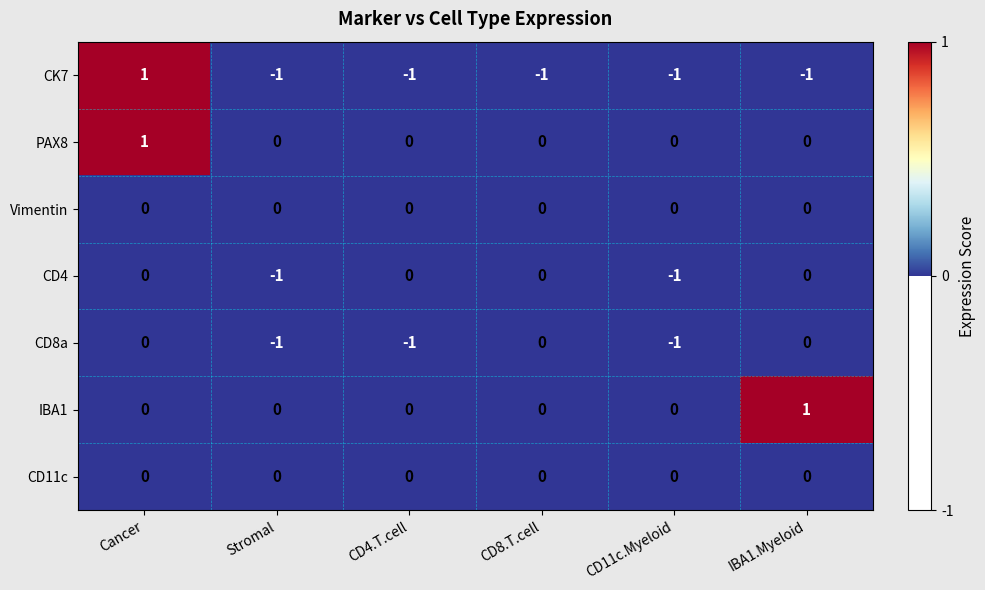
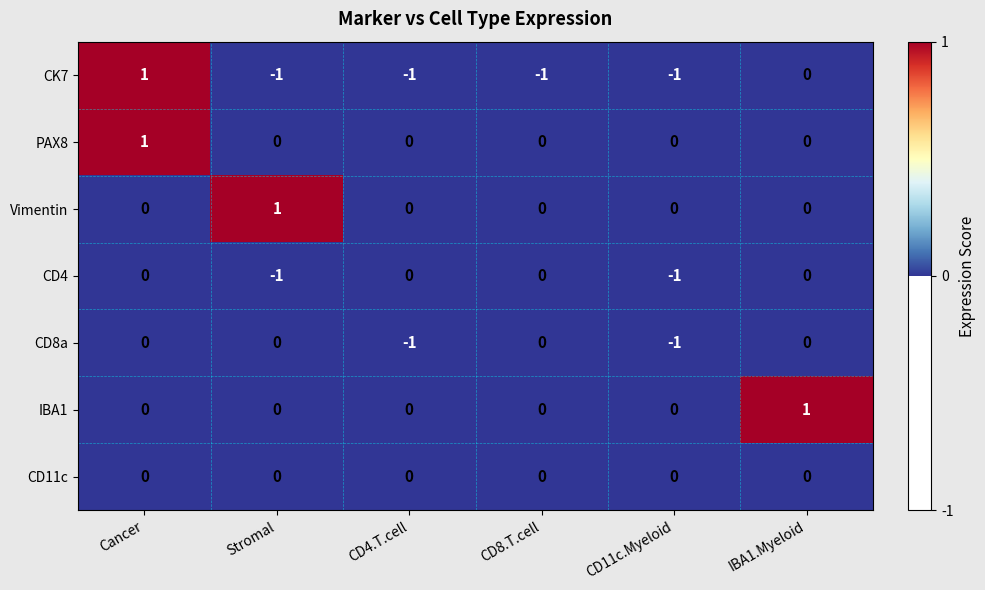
CK7, IBA1.Myeloid: -1 -> 0
Vimentin, Stromal: 0 -> 1
CD8a, Stromal: -1 -> 0
